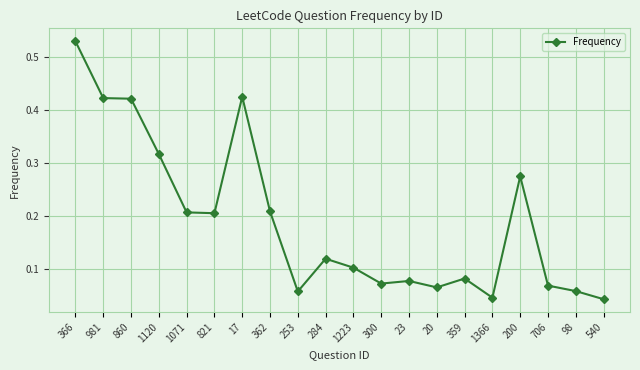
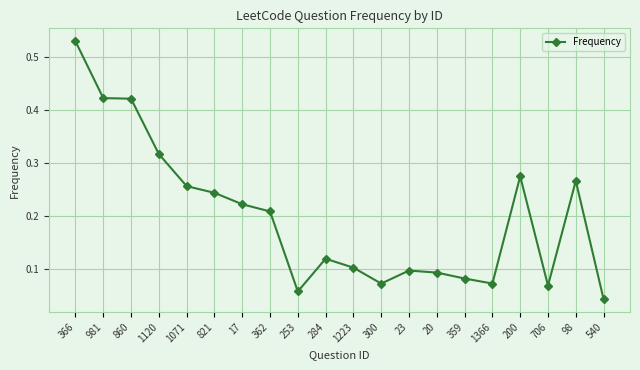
1071: 0.21 -> 0.26
821: 0.20 -> 0.24
17: 0.42 -> 0.22
23: 0.08 -> 0.10
20: 0.06 -> 0.09
1366: 0.05 -> 0.07
98: 0.06 -> 0.27
